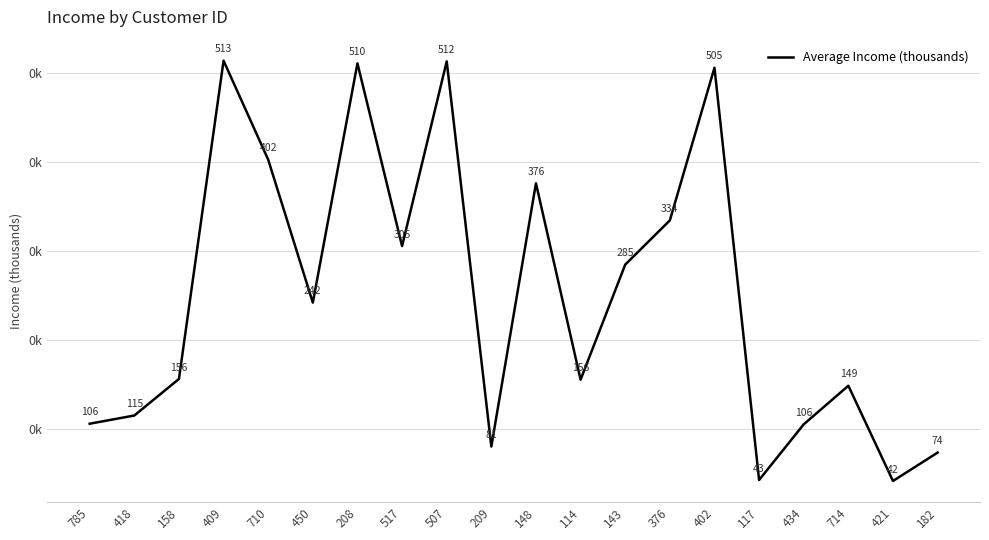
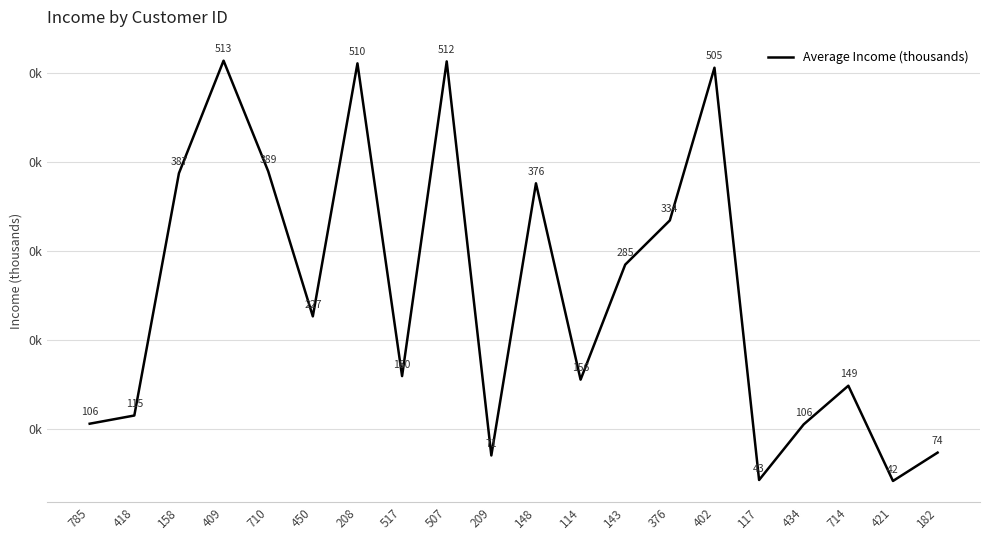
158: 156 -> 387
710: 402 -> 389
450: 242 -> 227
517: 305 -> 160
209: 81 -> 71
